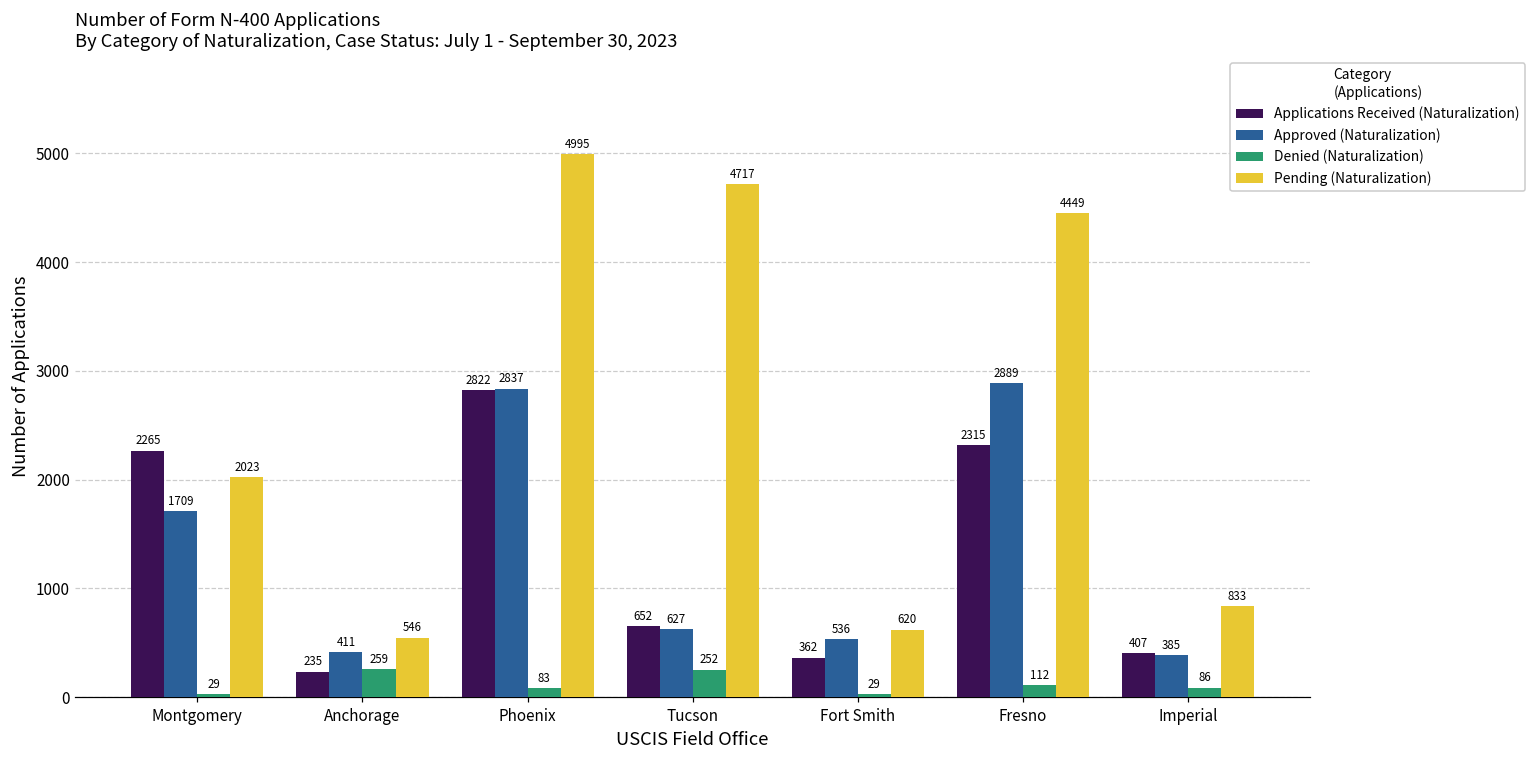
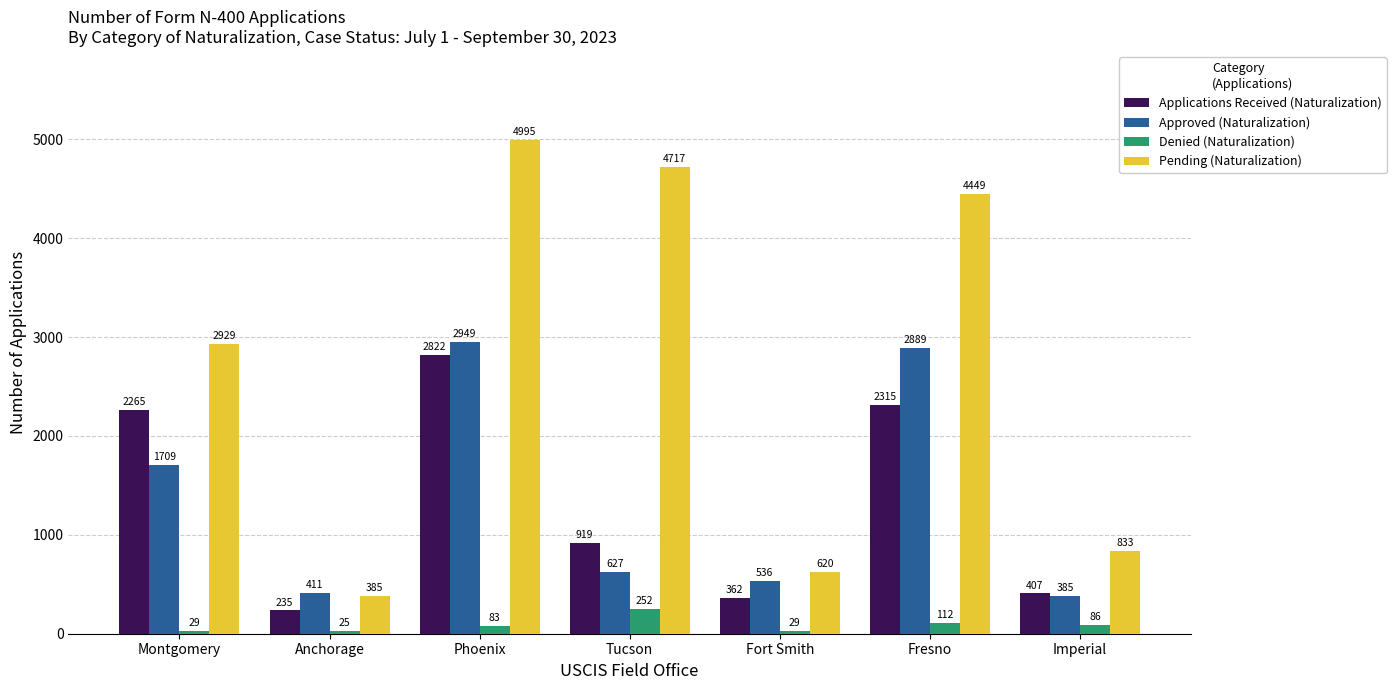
Pending (Naturalization), Montgomery: 2023 -> 2929
Denied (Naturalization), Anchorage: 259 -> 25
Pending (Naturalization), Anchorage: 546 -> 385
Approved (Naturalization), Phoenix: 2837 -> 2949
Applications Received (Naturalization), Tucson: 652 -> 919
